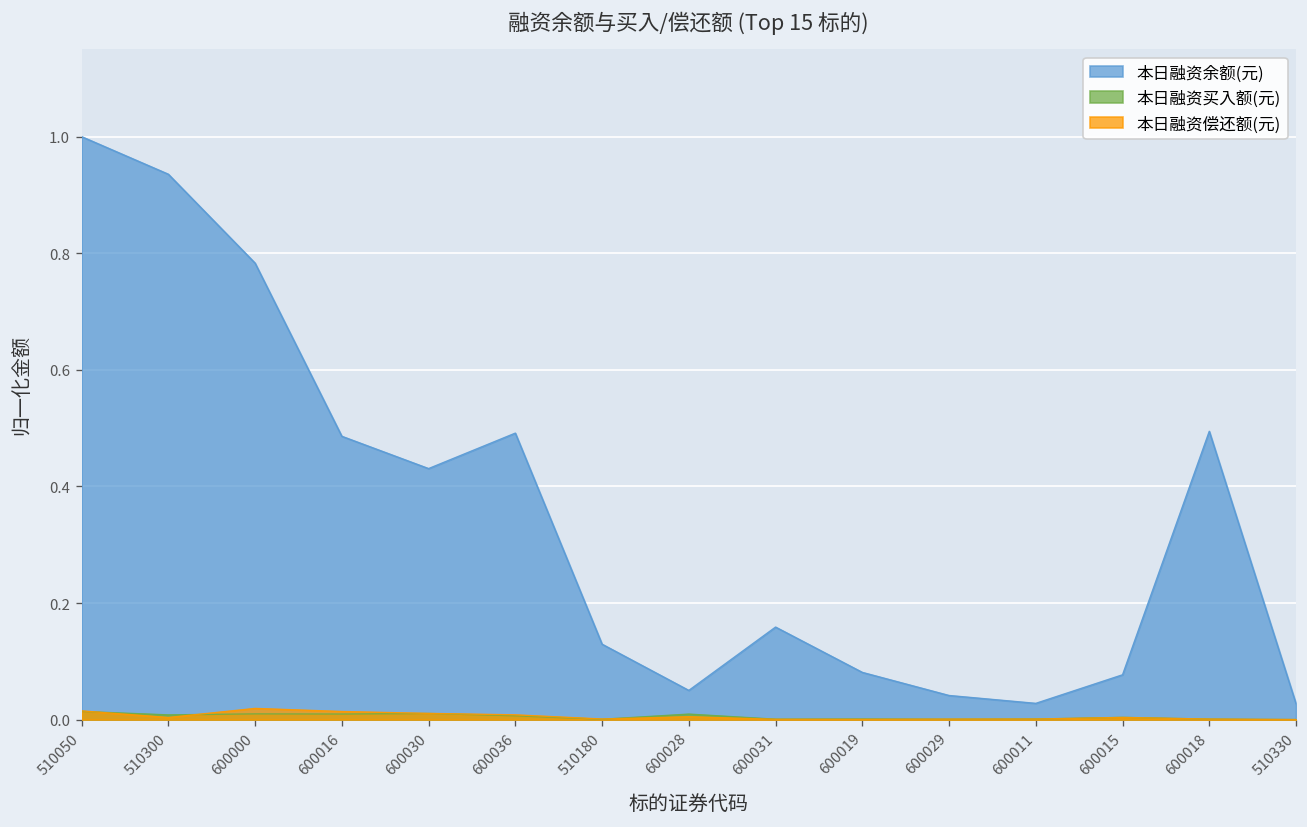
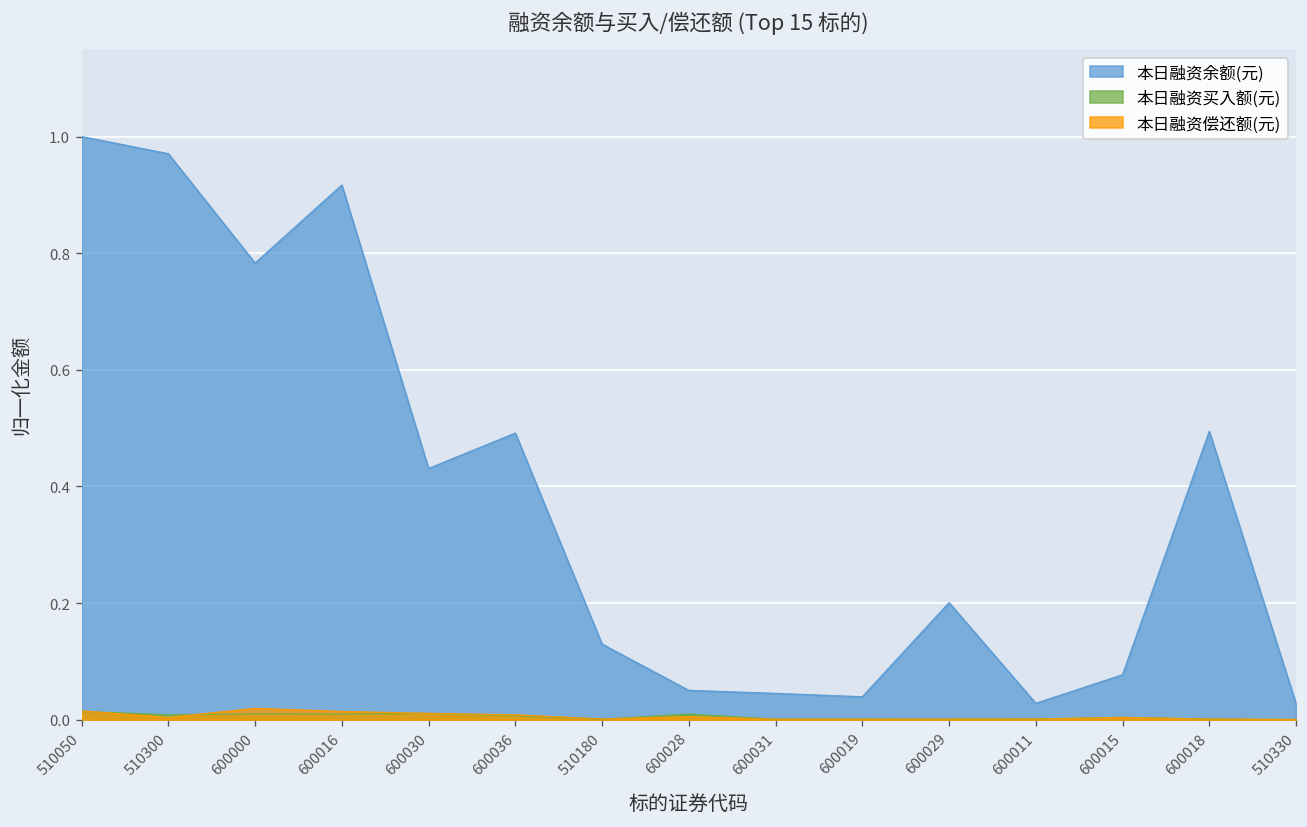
本日融资余额(元), 510300: 0.94 -> 0.97
本日融资余额(元), 600016: 0.49 -> 0.92
本日融资余额(元), 600031: 0.16 -> 0.04
本日融资余额(元), 600019: 0.08 -> 0.04
本日融资余额(元), 600029: 0.04 -> 0.20
